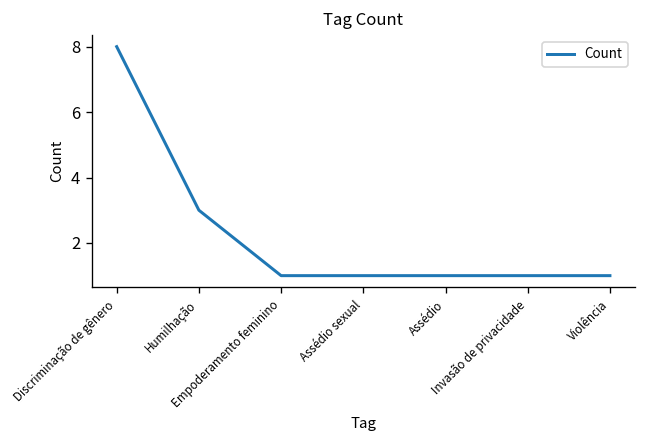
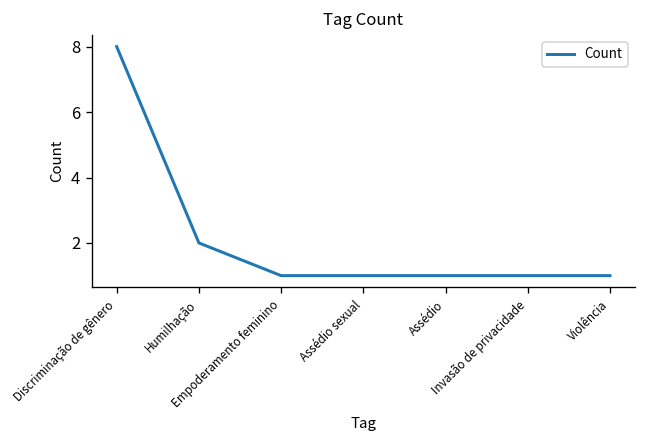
Humilhação: 3 -> 2
